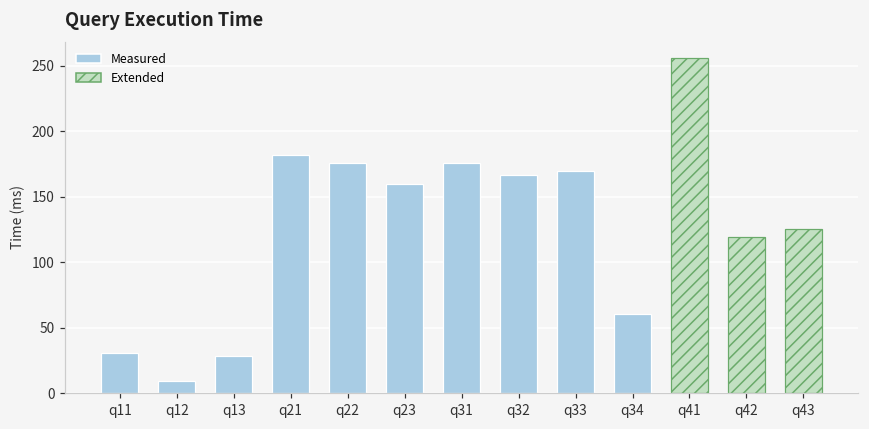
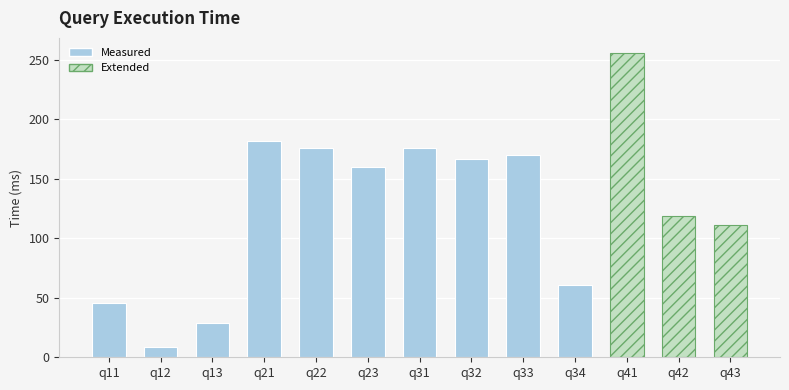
q11: 30 -> 46
q43: 126 -> 111
